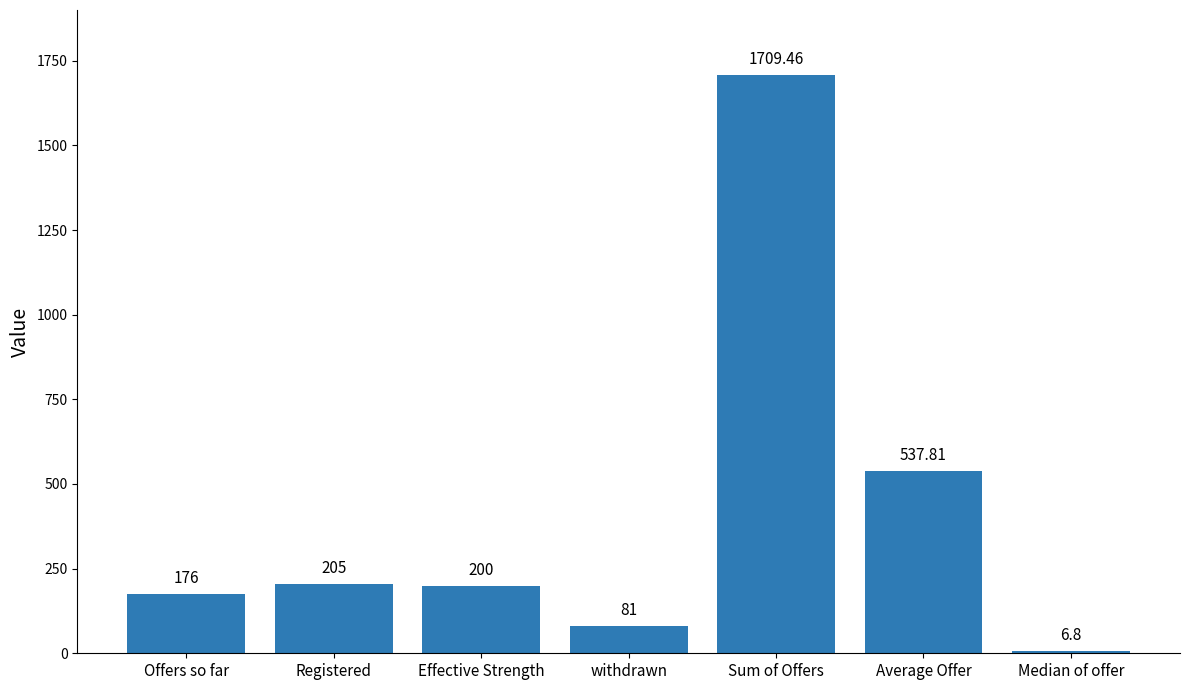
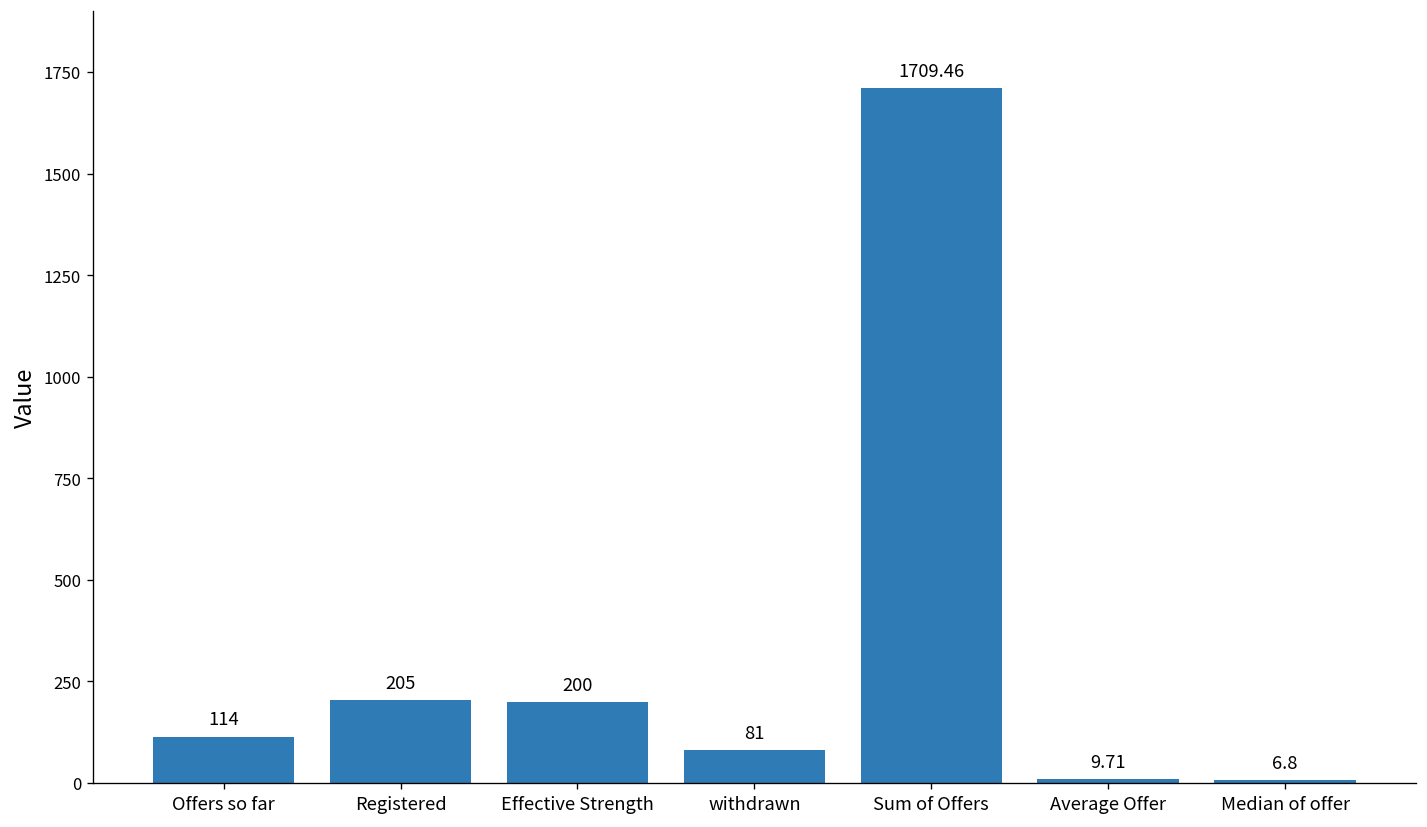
Offers so far: 176 -> 114
Average Offer: 537.81 -> 9.71
